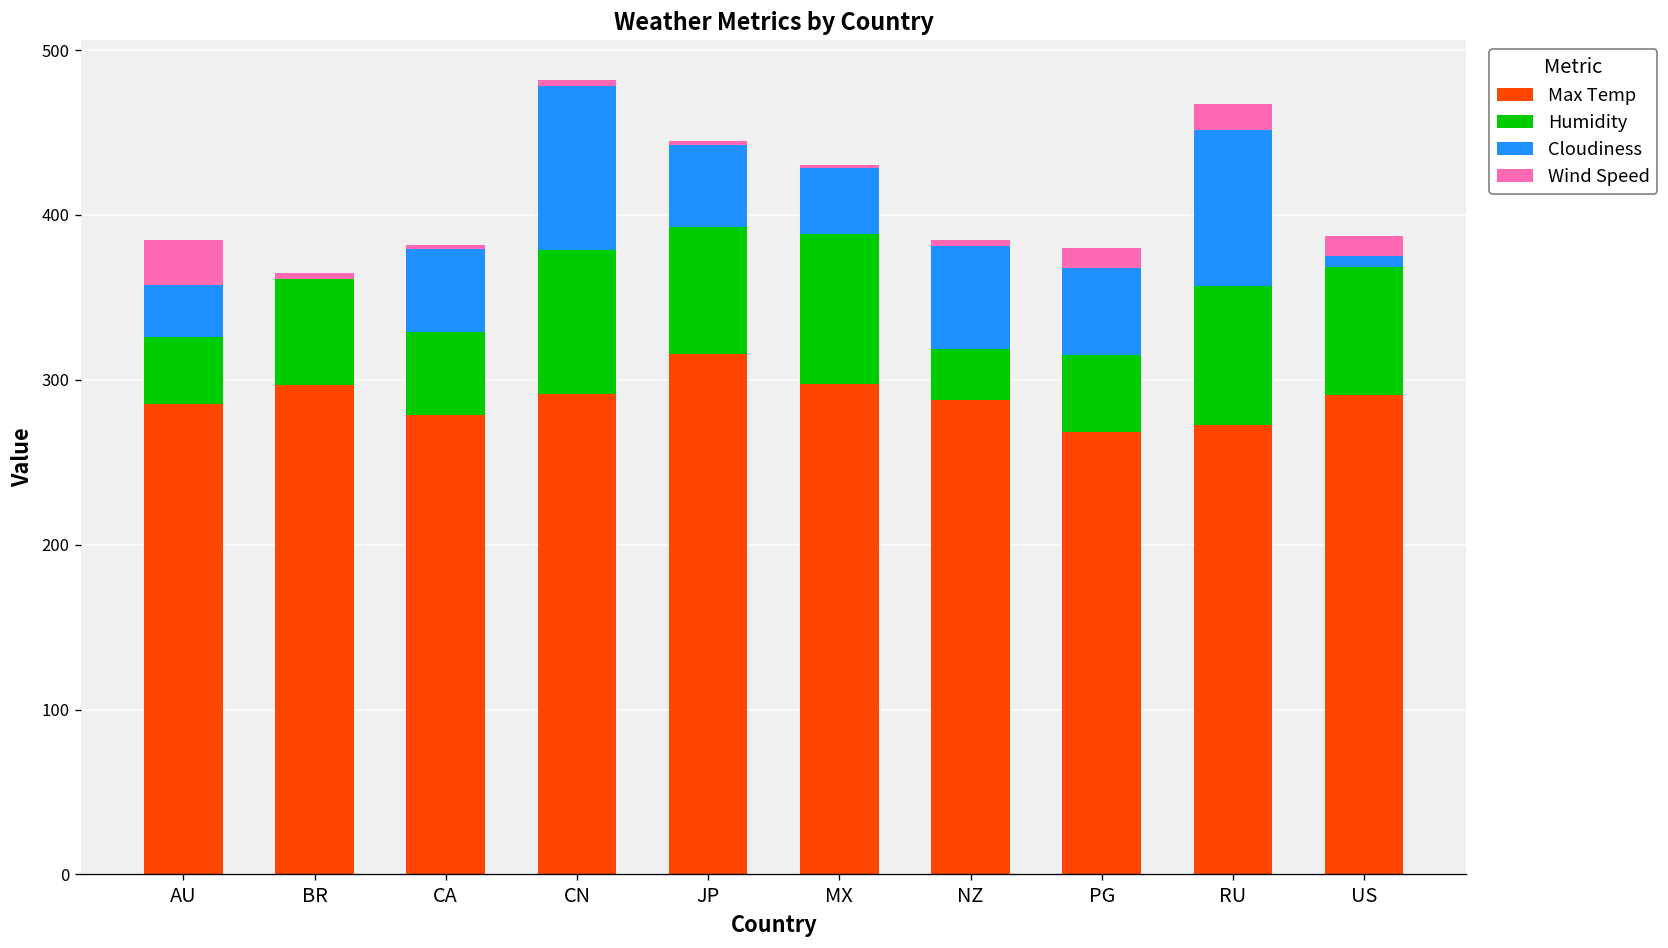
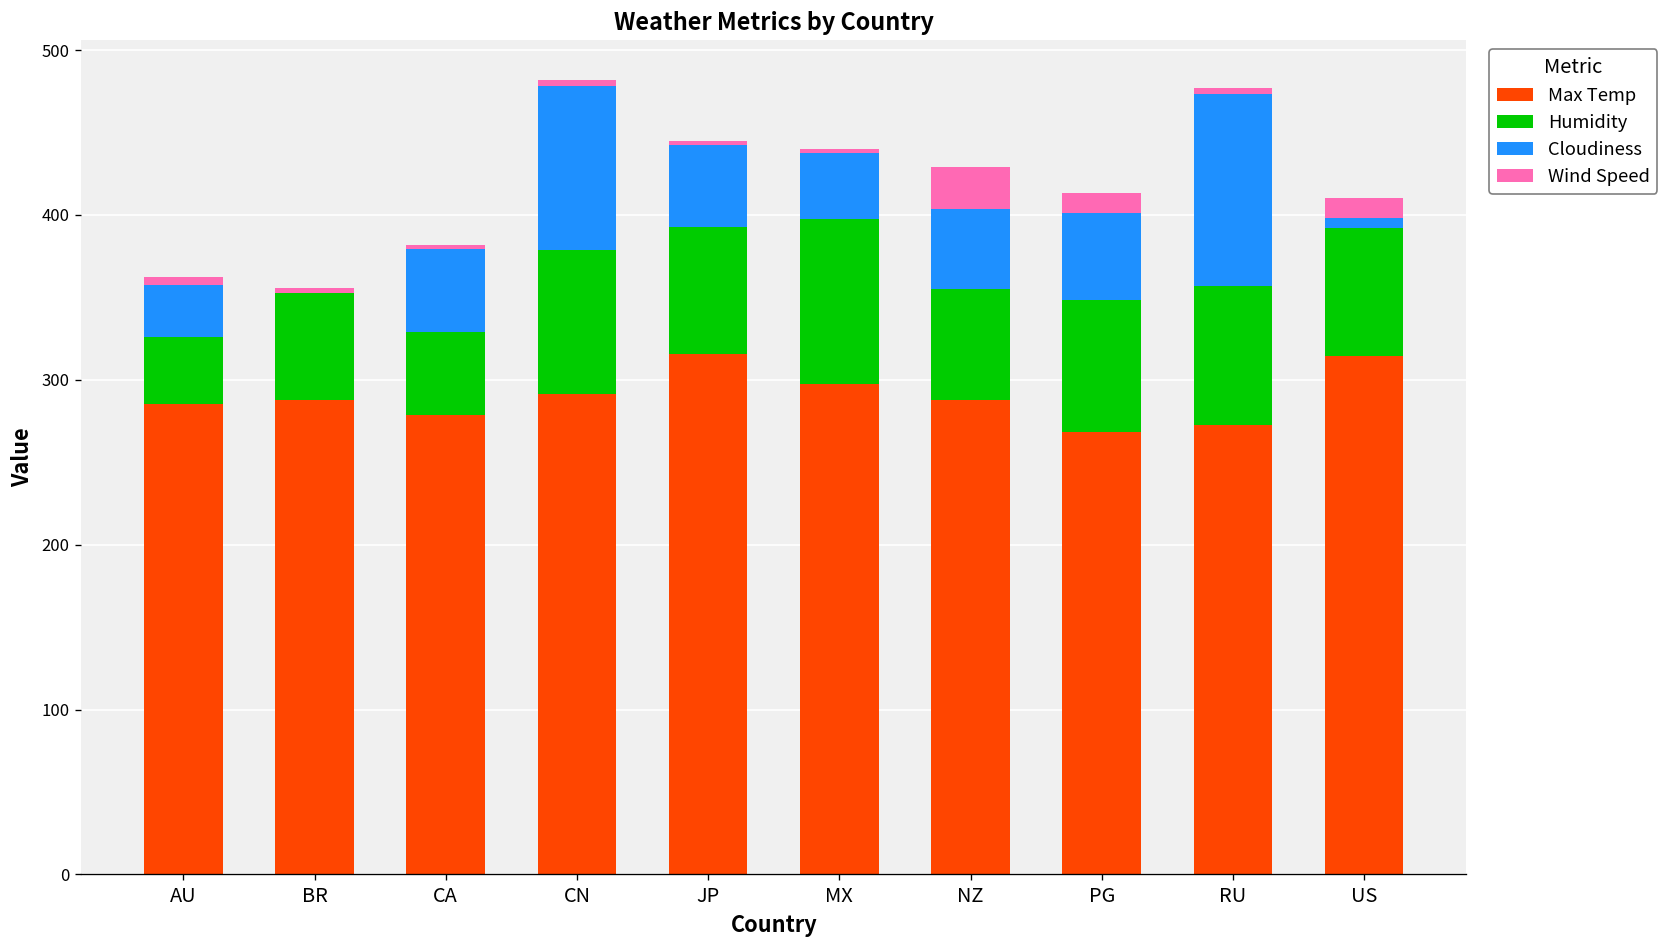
Wind Speed, AU: 27 -> 5
Max Temp, BR: 297 -> 288
Humidity, MX: 91 -> 100
Humidity, NZ: 31 -> 68
Cloudiness, NZ: 62 -> 49
Wind Speed, NZ: 4 -> 25
Humidity, PG: 47 -> 80
Cloudiness, RU: 95 -> 116
Wind Speed, RU: 15 -> 4
Max Temp, US: 291 -> 314
